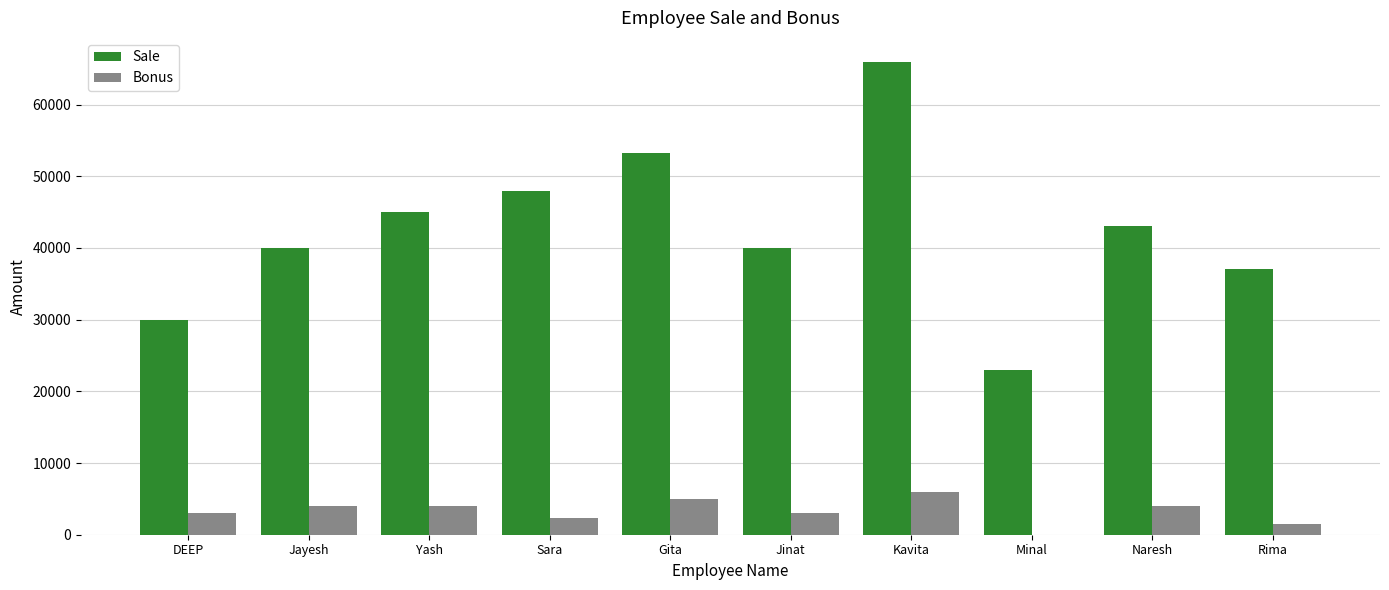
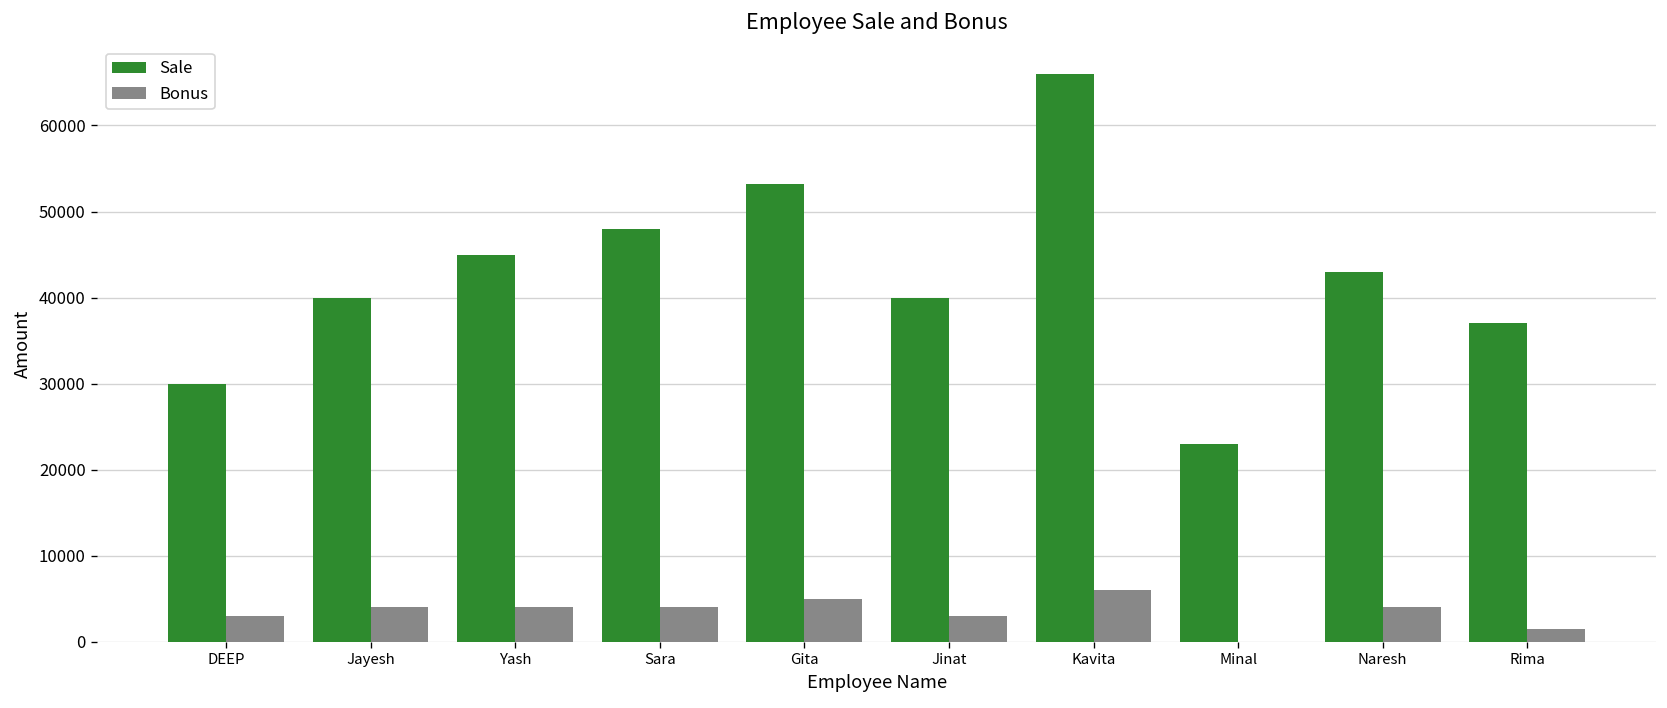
Bonus, Sara: 2000 -> 4000
